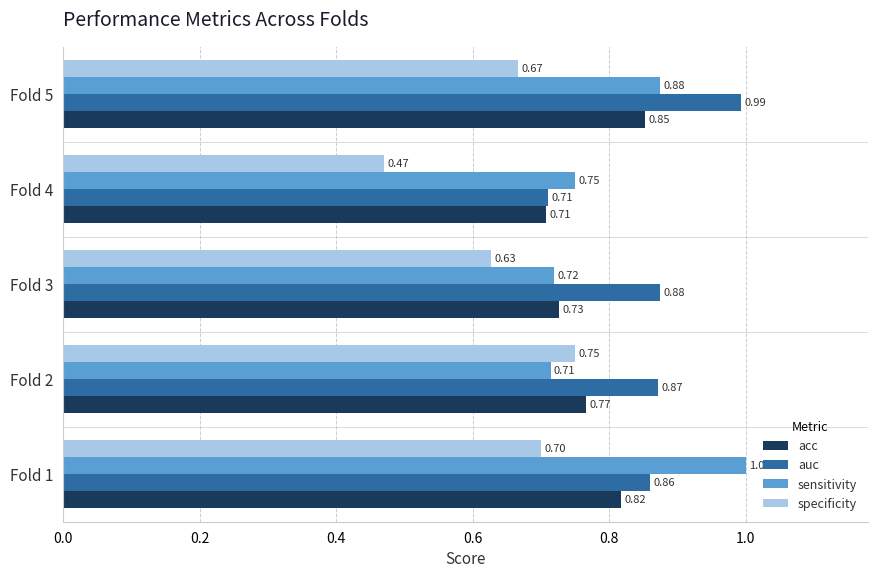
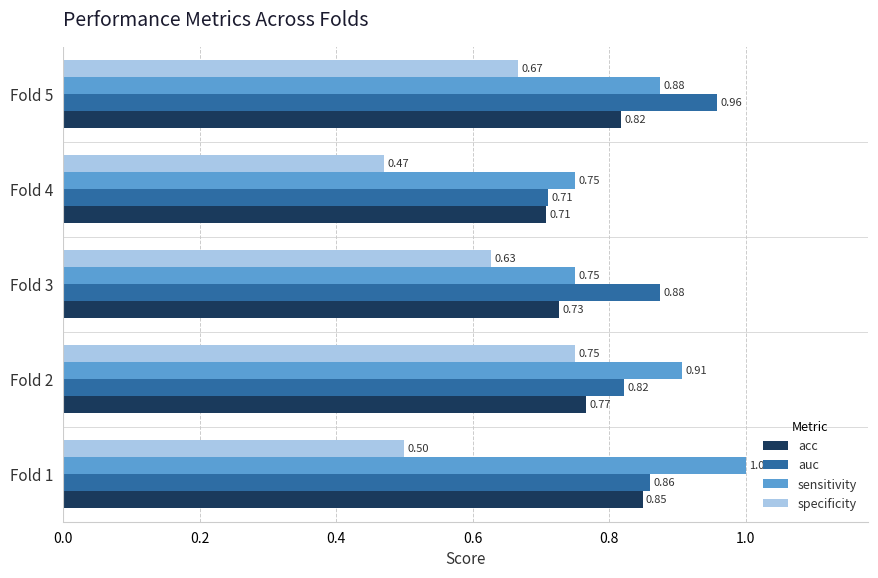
auc, Fold 5: 0.99 -> 0.96
acc, Fold 5: 0.85 -> 0.82
sensitivity, Fold 3: 0.72 -> 0.75
sensitivity, Fold 2: 0.71 -> 0.91
auc, Fold 2: 0.87 -> 0.82
specificity, Fold 1: 0.70 -> 0.50
acc, Fold 1: 0.82 -> 0.85
